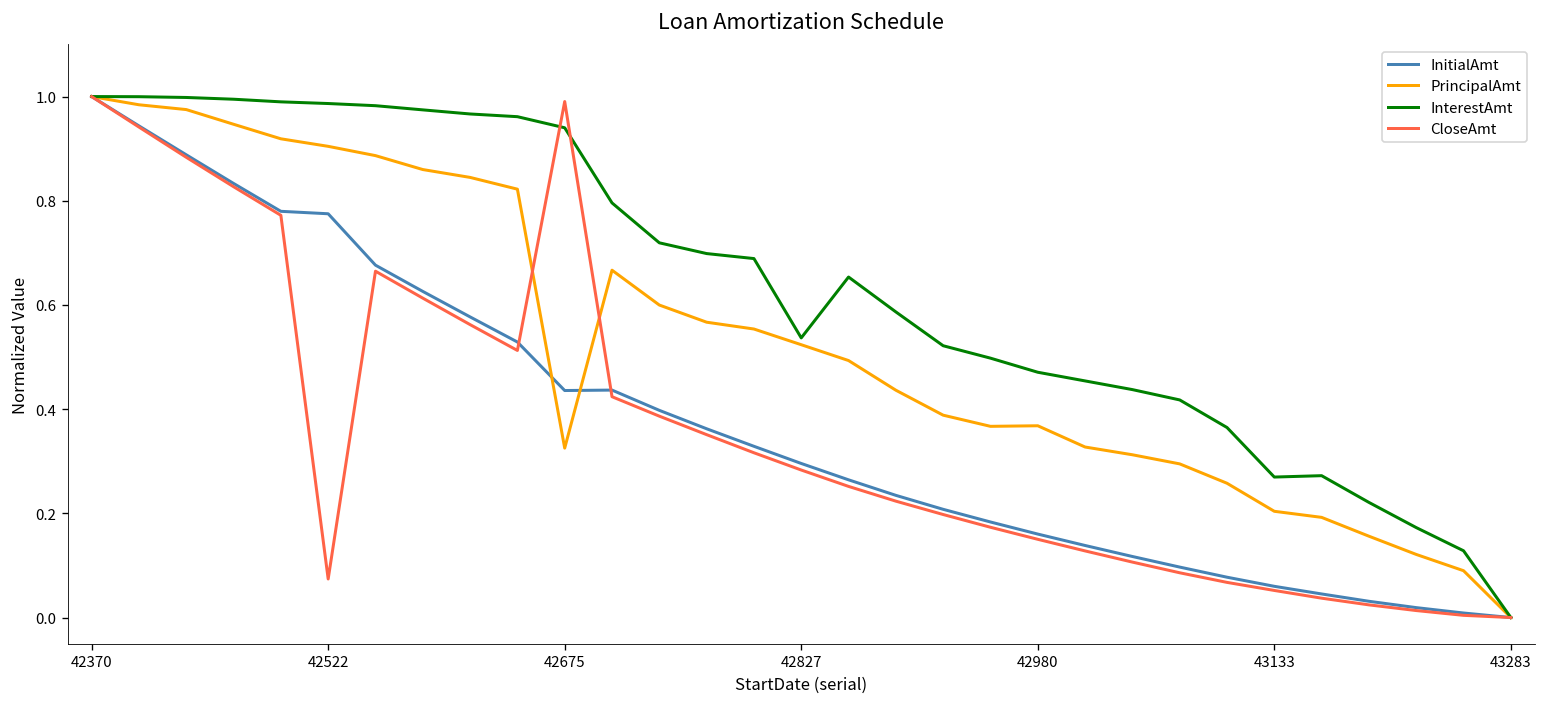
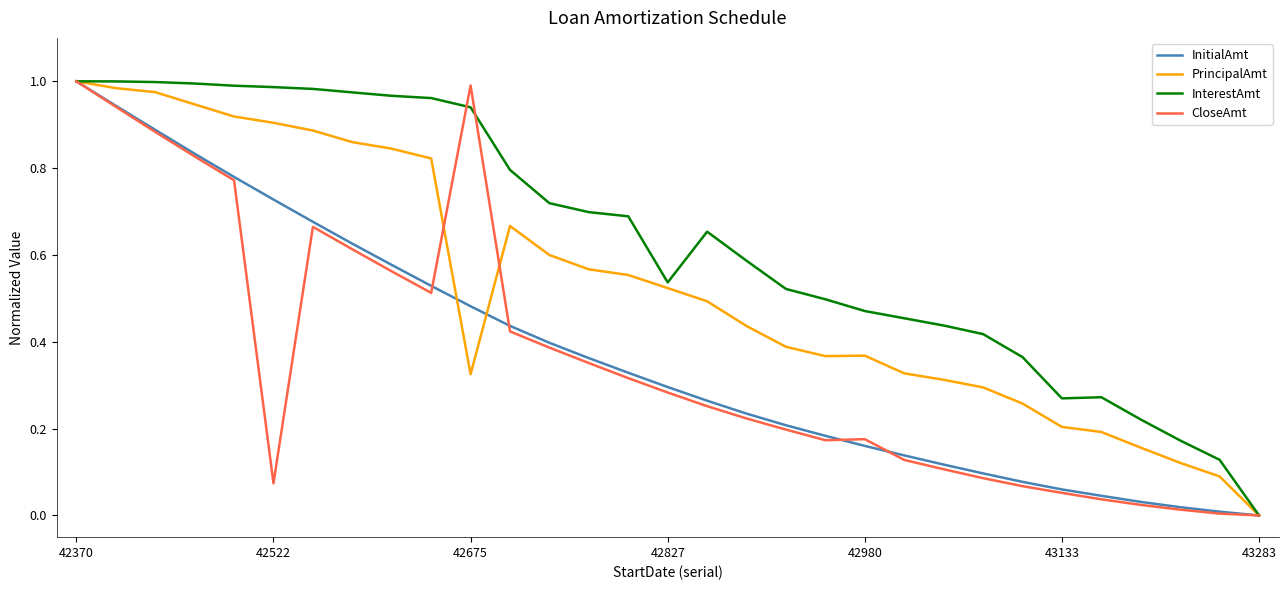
InitialAmt, 42522: 0.78 -> 0.73
InitialAmt, 42675: 0.44 -> 0.48
CloseAmt, 42980: 0.15 -> 0.18
